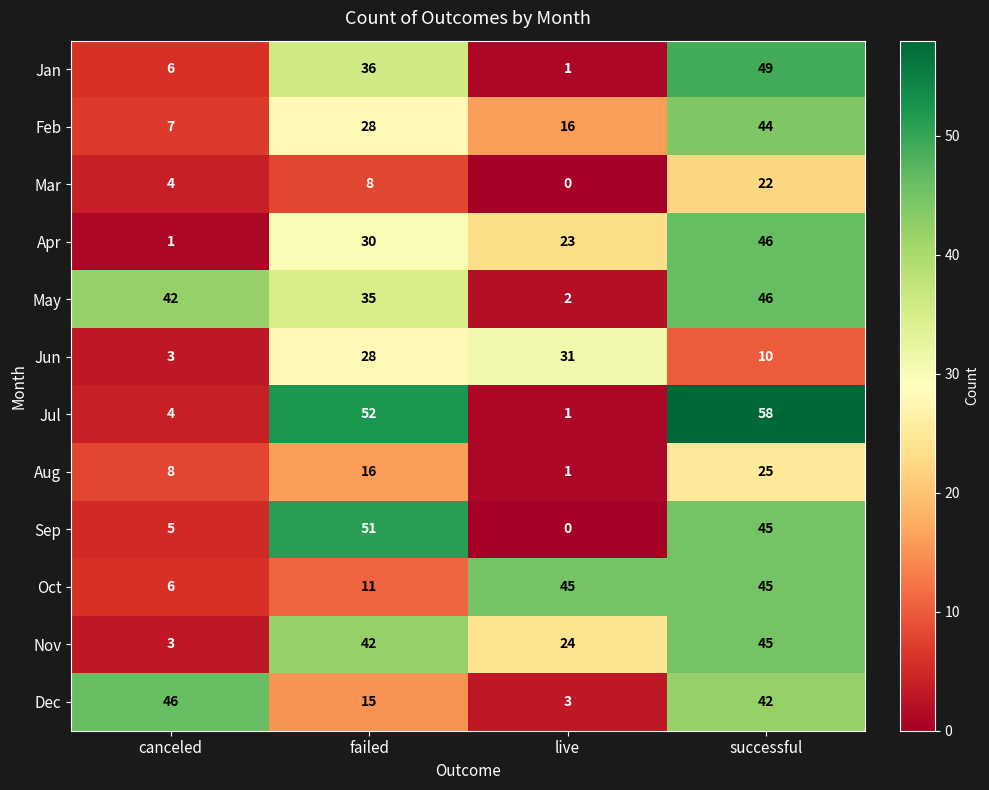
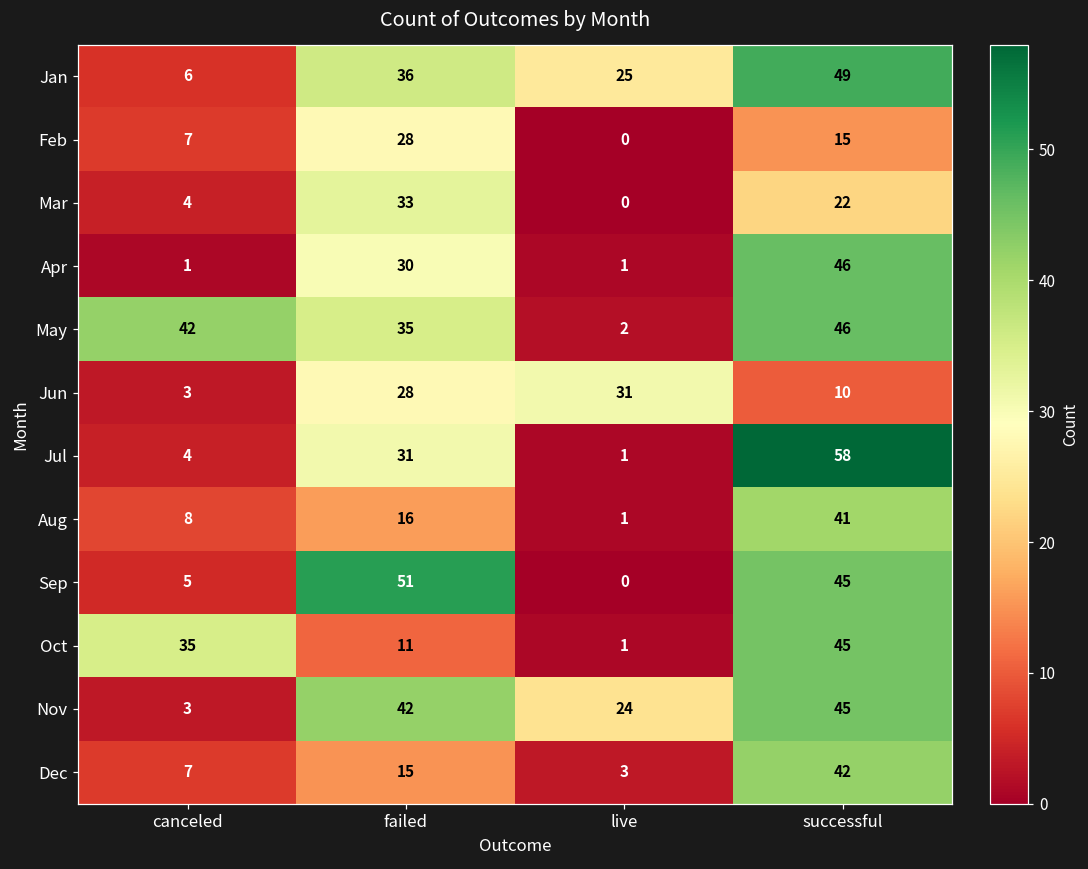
Jan, live: 1 -> 25
Feb, live: 16 -> 0
Feb, successful: 44 -> 15
Mar, failed: 8 -> 33
Apr, live: 23 -> 1
Jul, failed: 52 -> 31
Aug, successful: 25 -> 41
Oct, canceled: 6 -> 35
Oct, live: 45 -> 1
Dec, canceled: 46 -> 7
